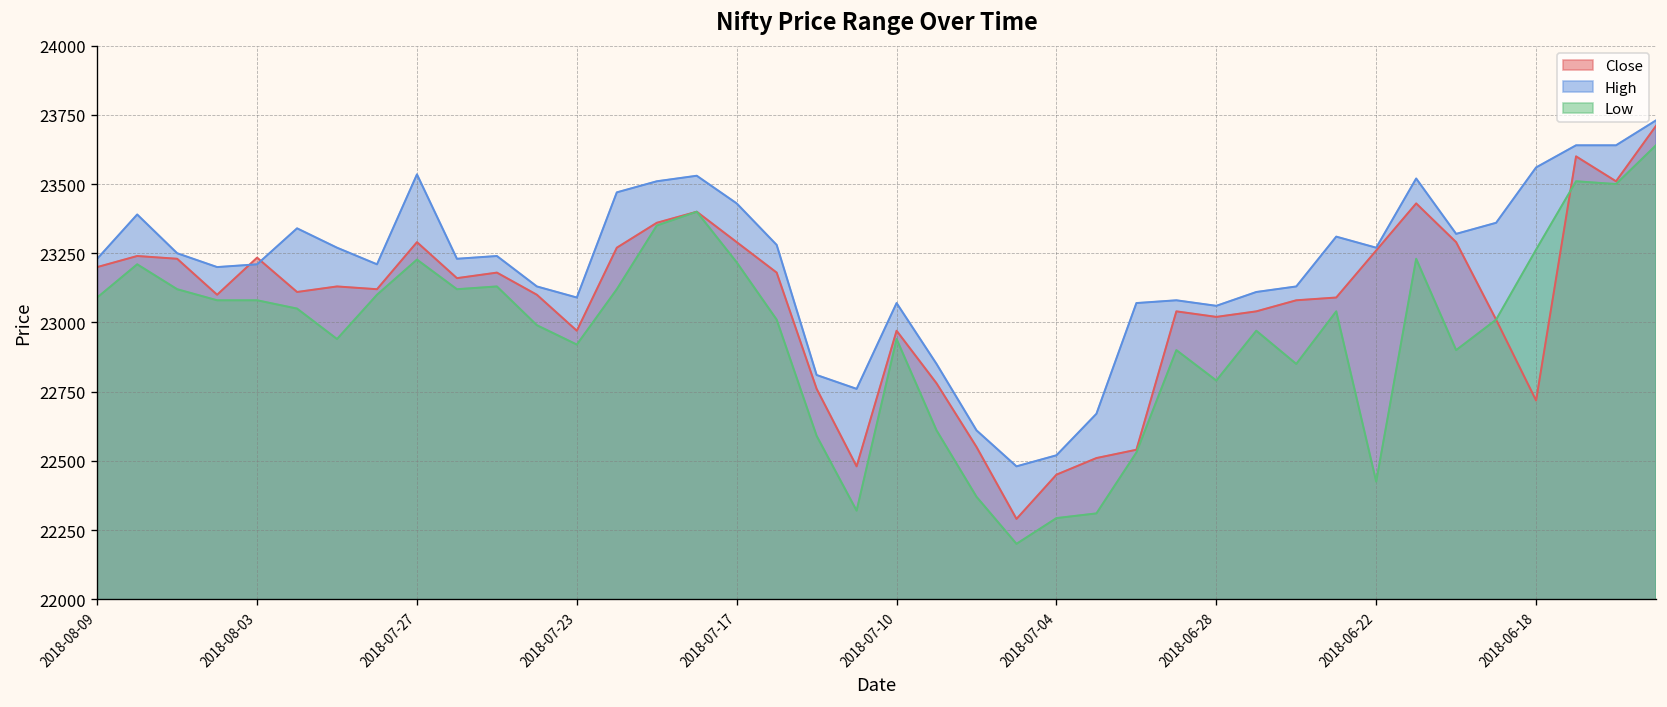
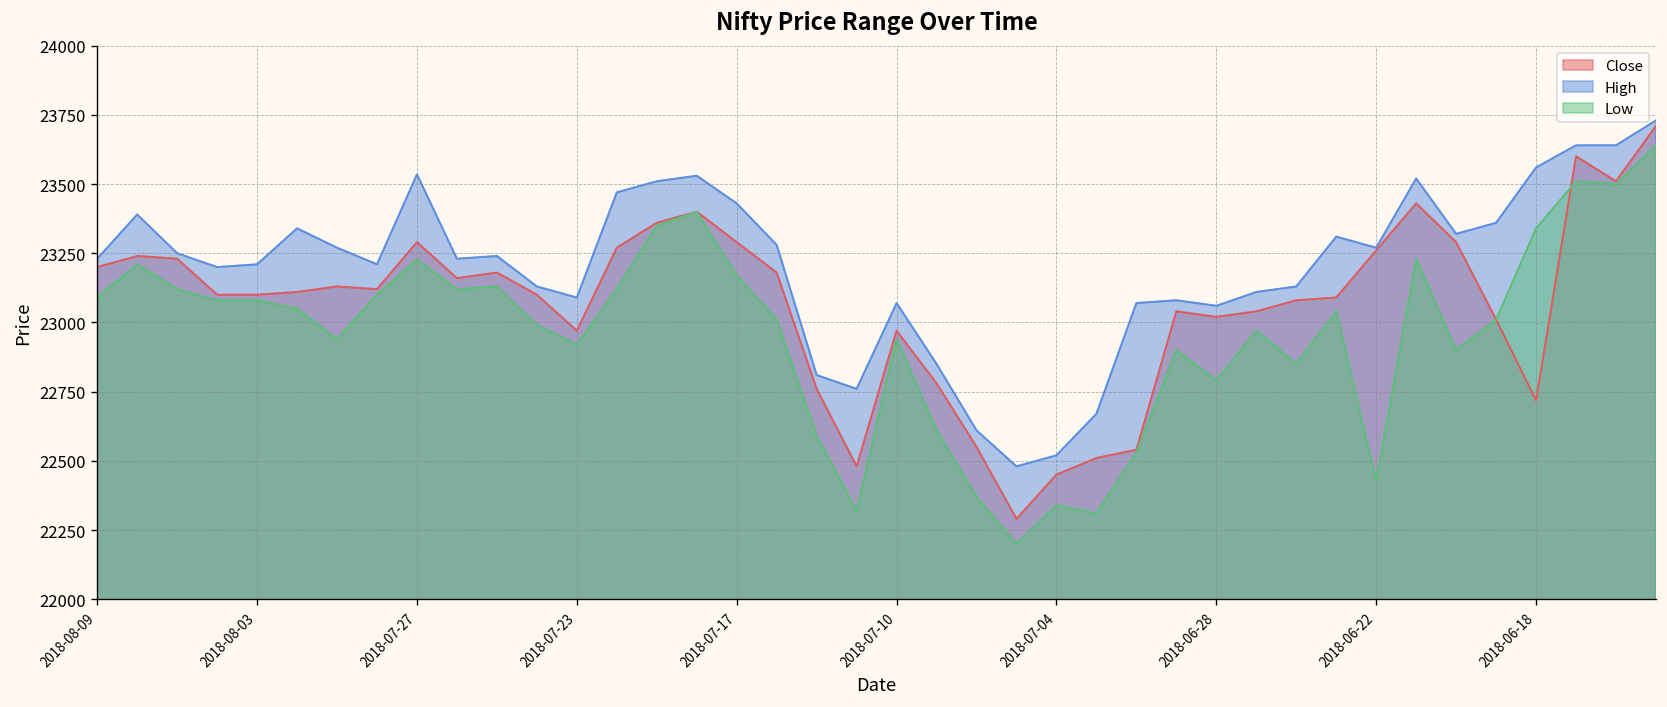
Close, 2018-08-03: 23230 -> 23100
Low, 2018-07-17: 23220 -> 23170
Low, 2018-07-04: 22290 -> 22340
Low, 2018-06-18: 23260 -> 23340
